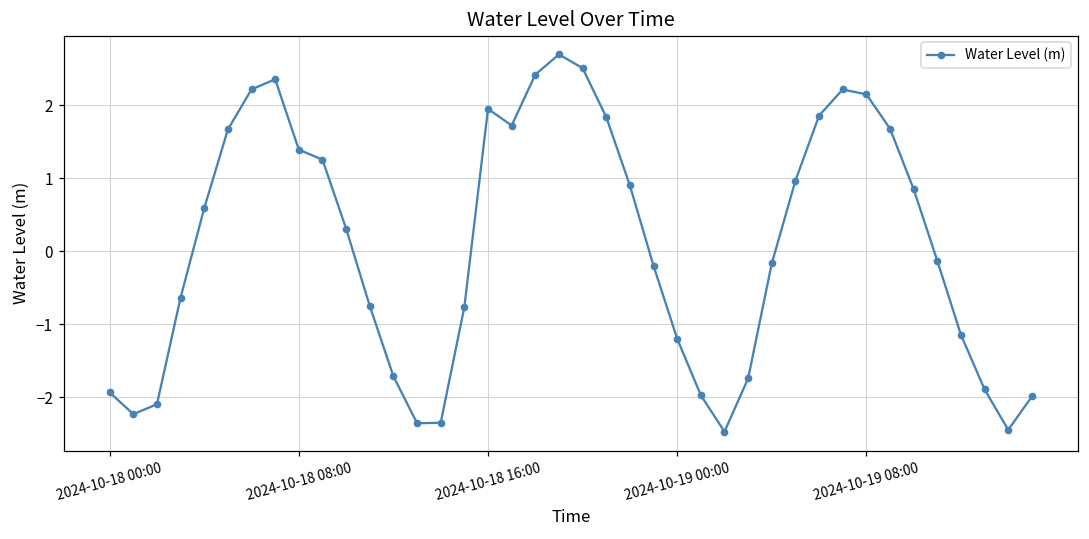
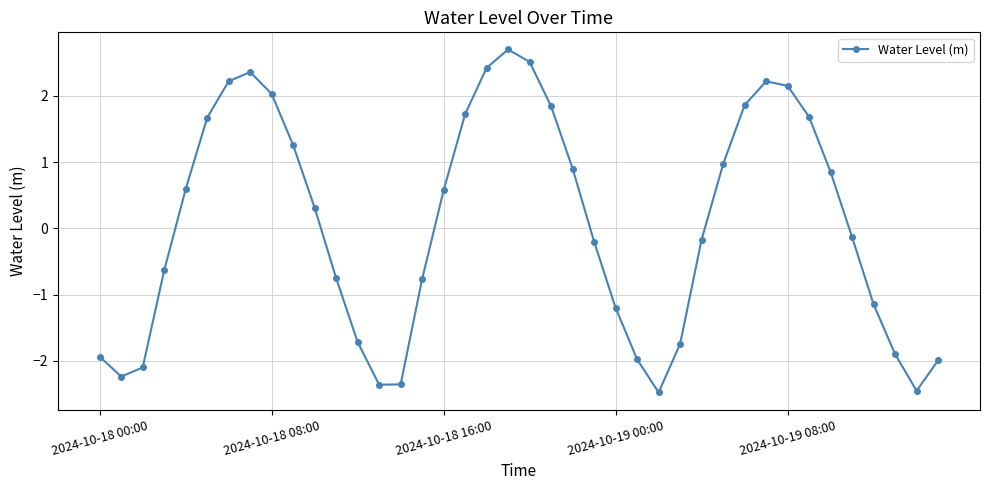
2024-10-18 08:00: 1.4 -> 2.0
2024-10-18 16:00: 2.0 -> 0.6
